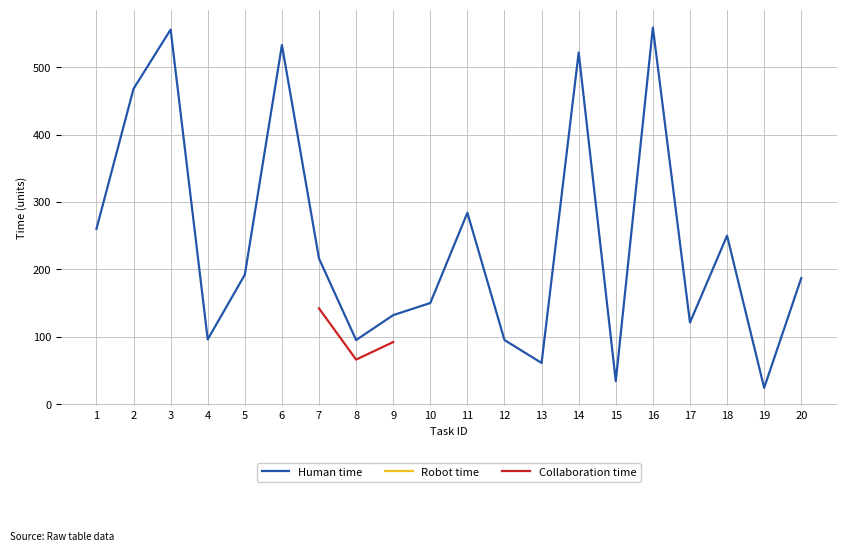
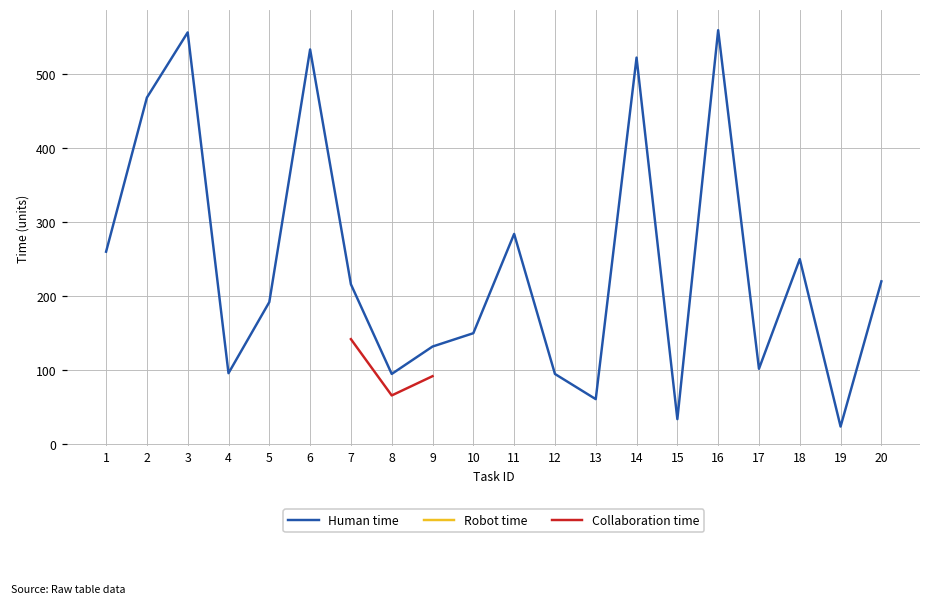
Human time, 17: 120 -> 100
Human time, 20: 190 -> 220
